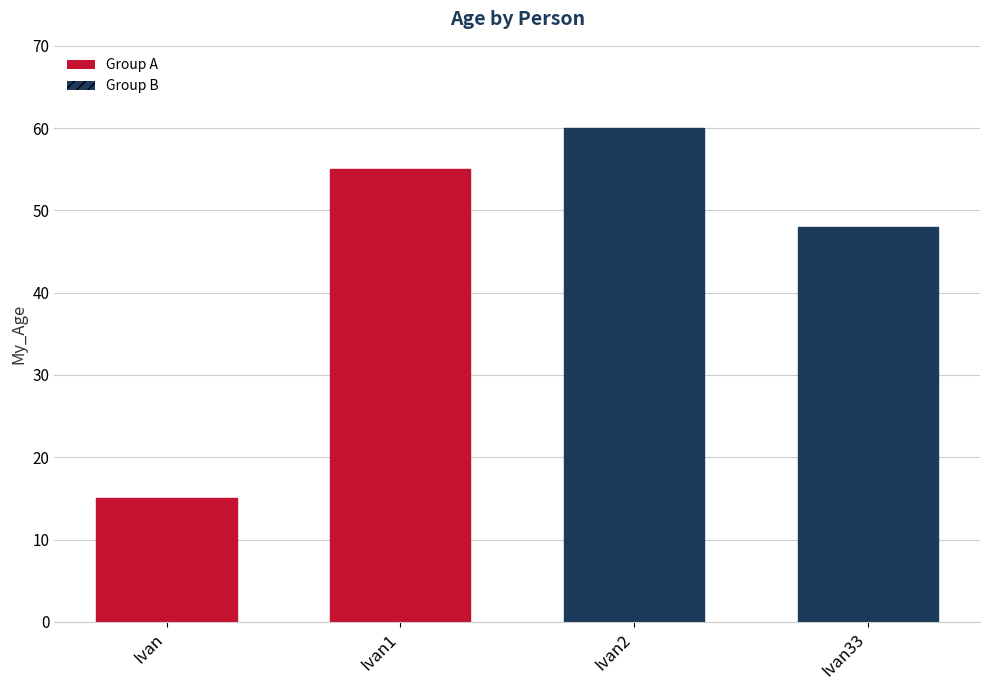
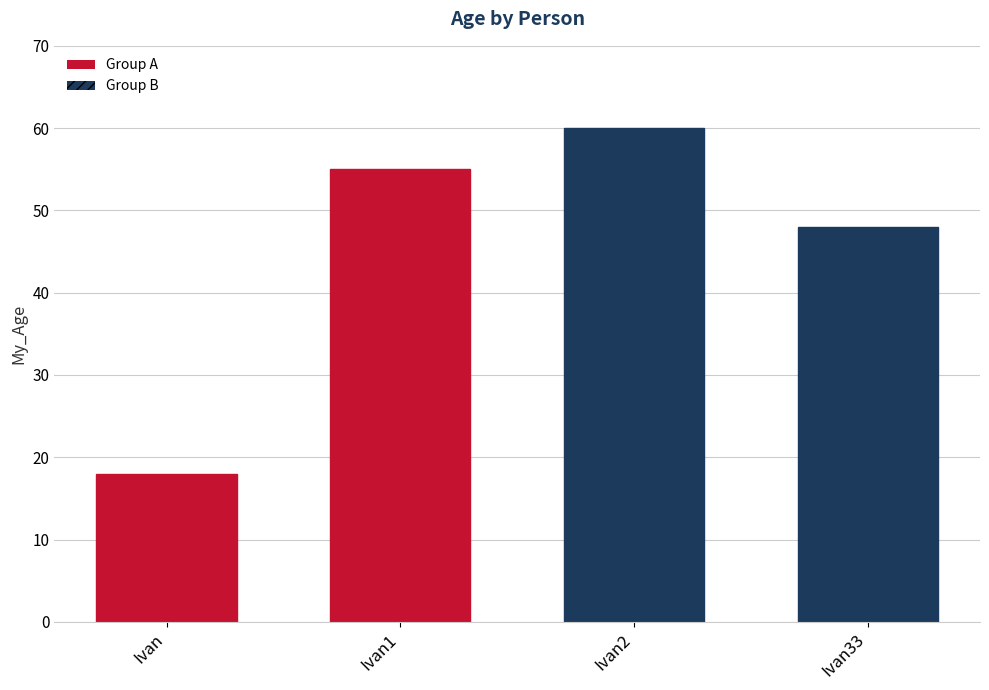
Ivan: 15 -> 18
